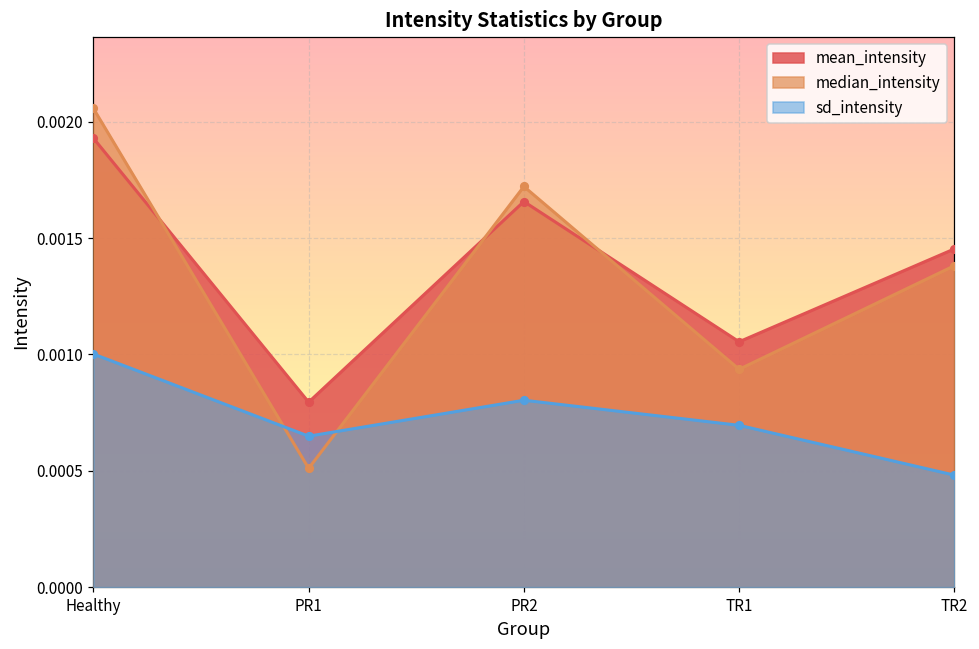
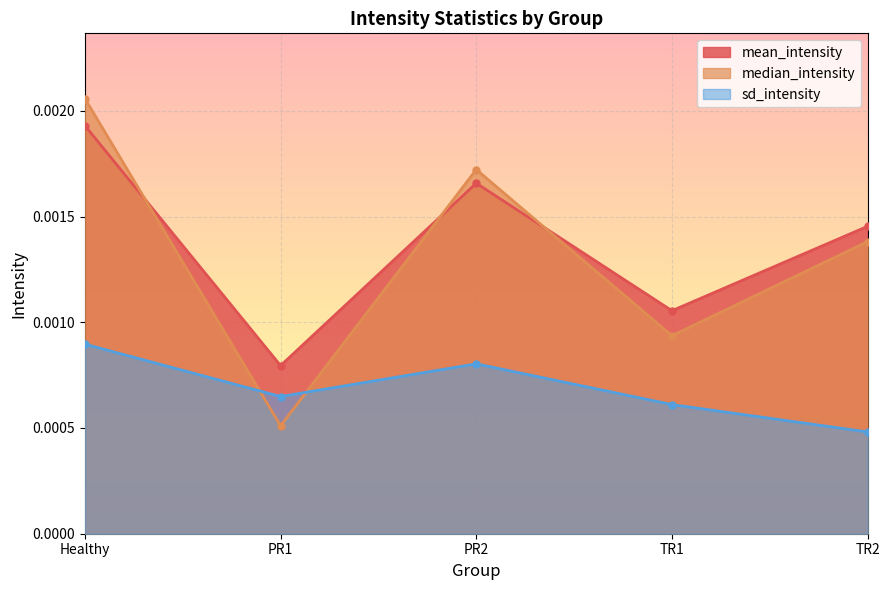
sd_intensity, Healthy: 0.00100 -> 0.00090
sd_intensity, TR1: 0.00070 -> 0.00061
